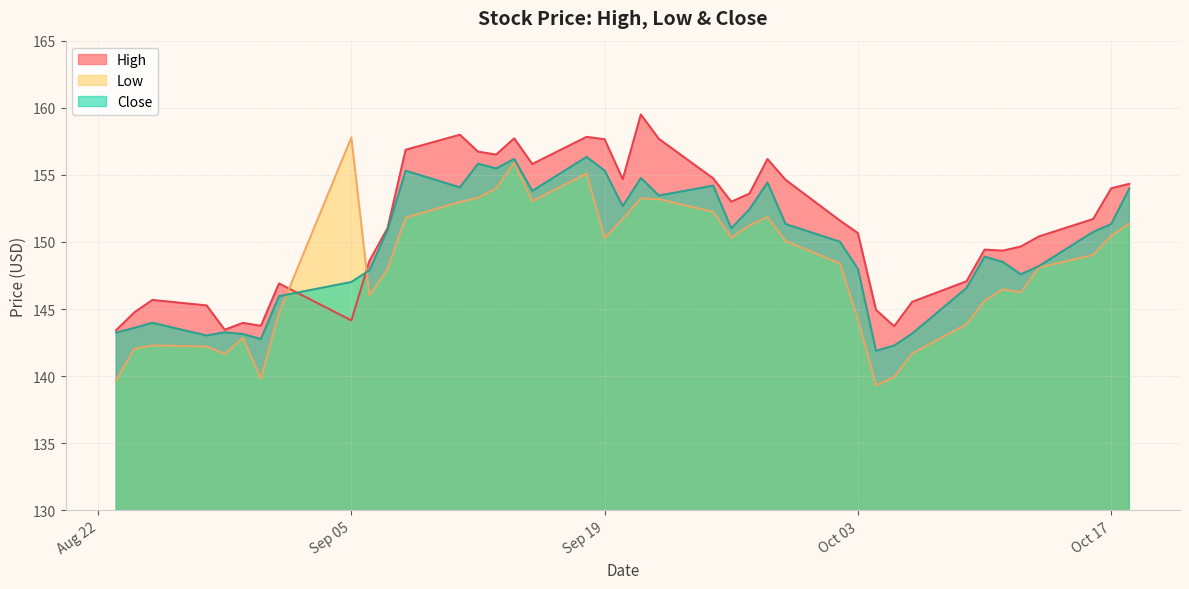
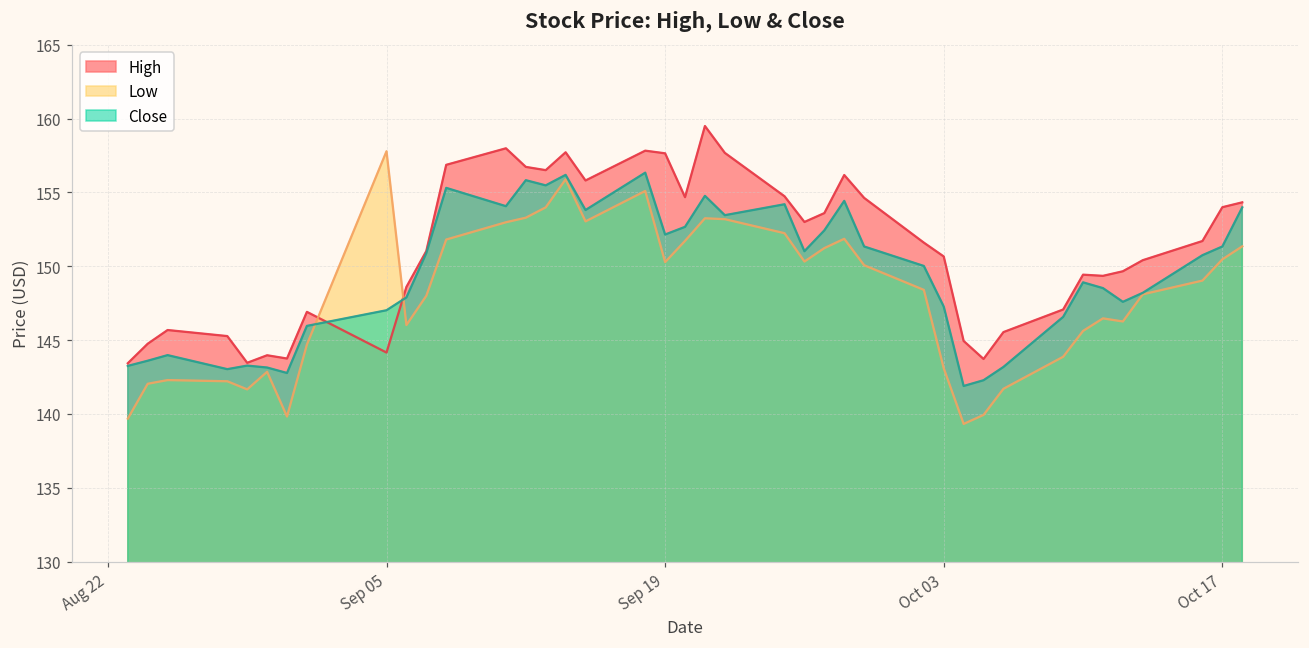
Close, Sep 19: 155.3 -> 152.1
Low, Oct 03: 144.2 -> 143.1
Close, Oct 03: 148.0 -> 147.3
